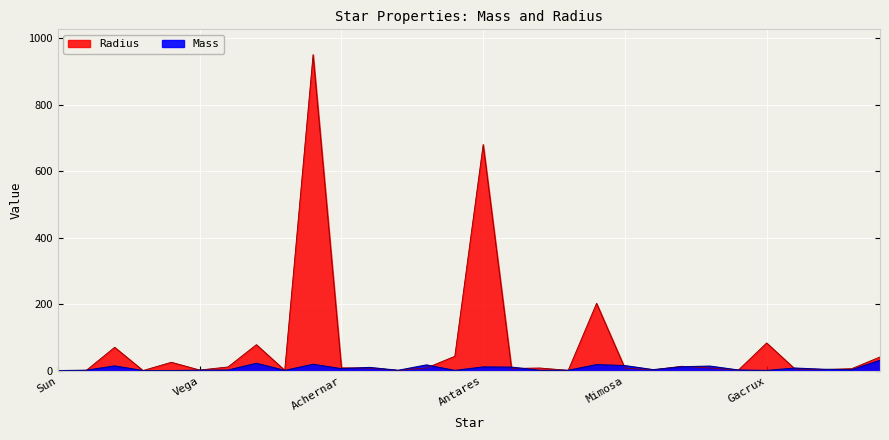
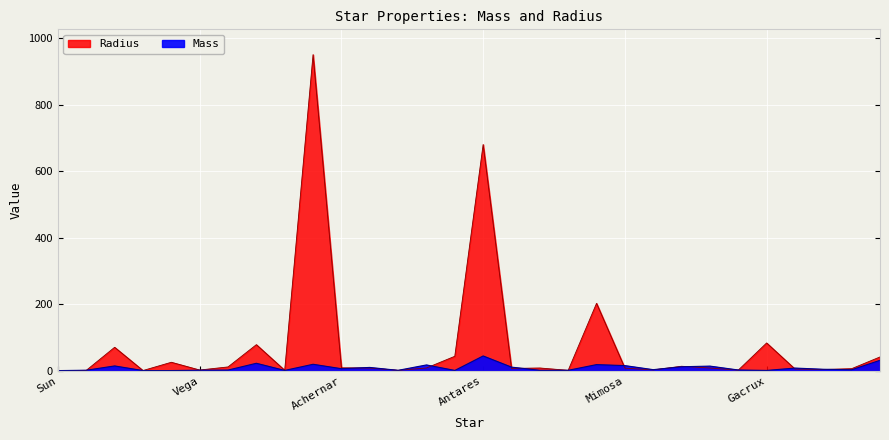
Mass, Antares: 10 -> 50
